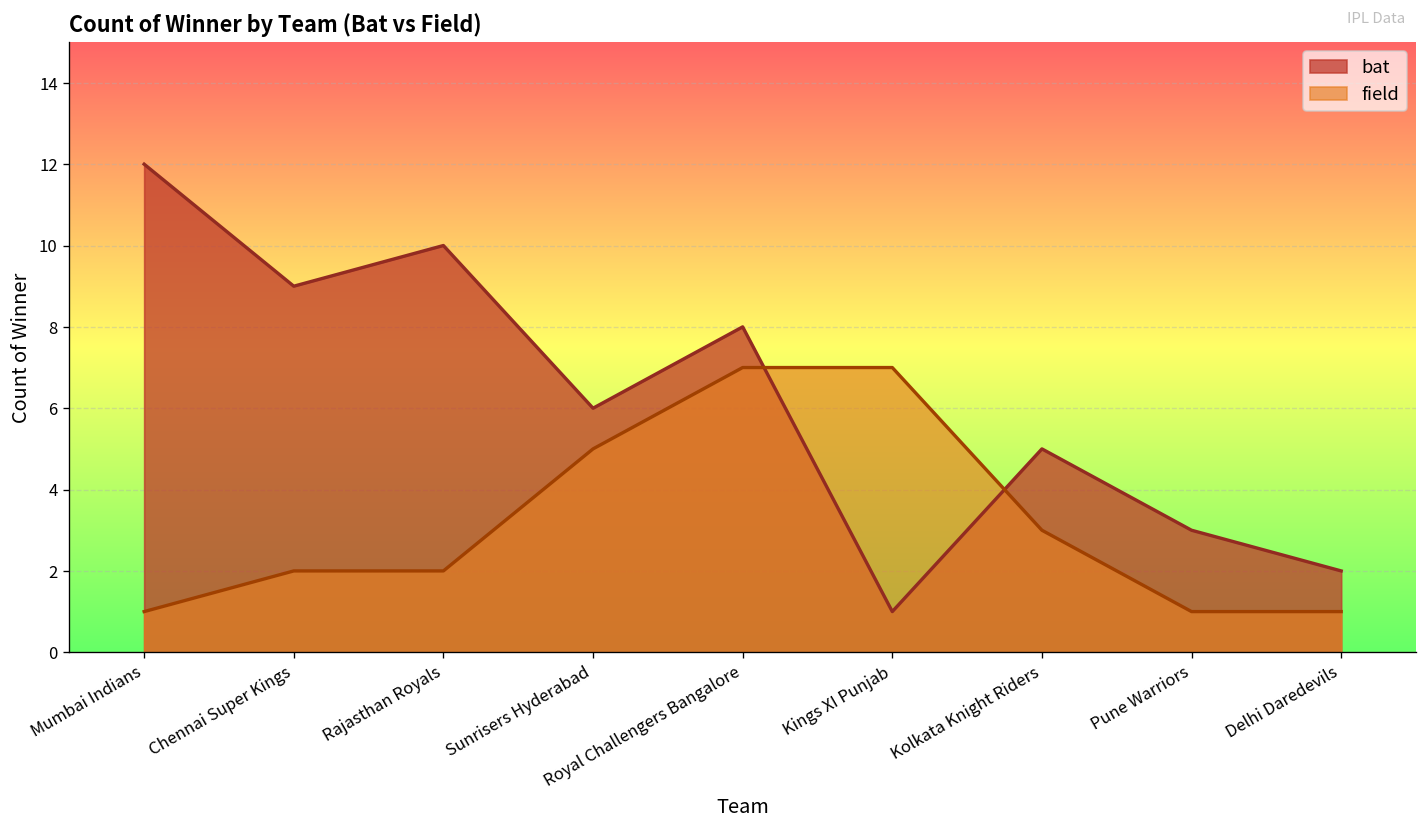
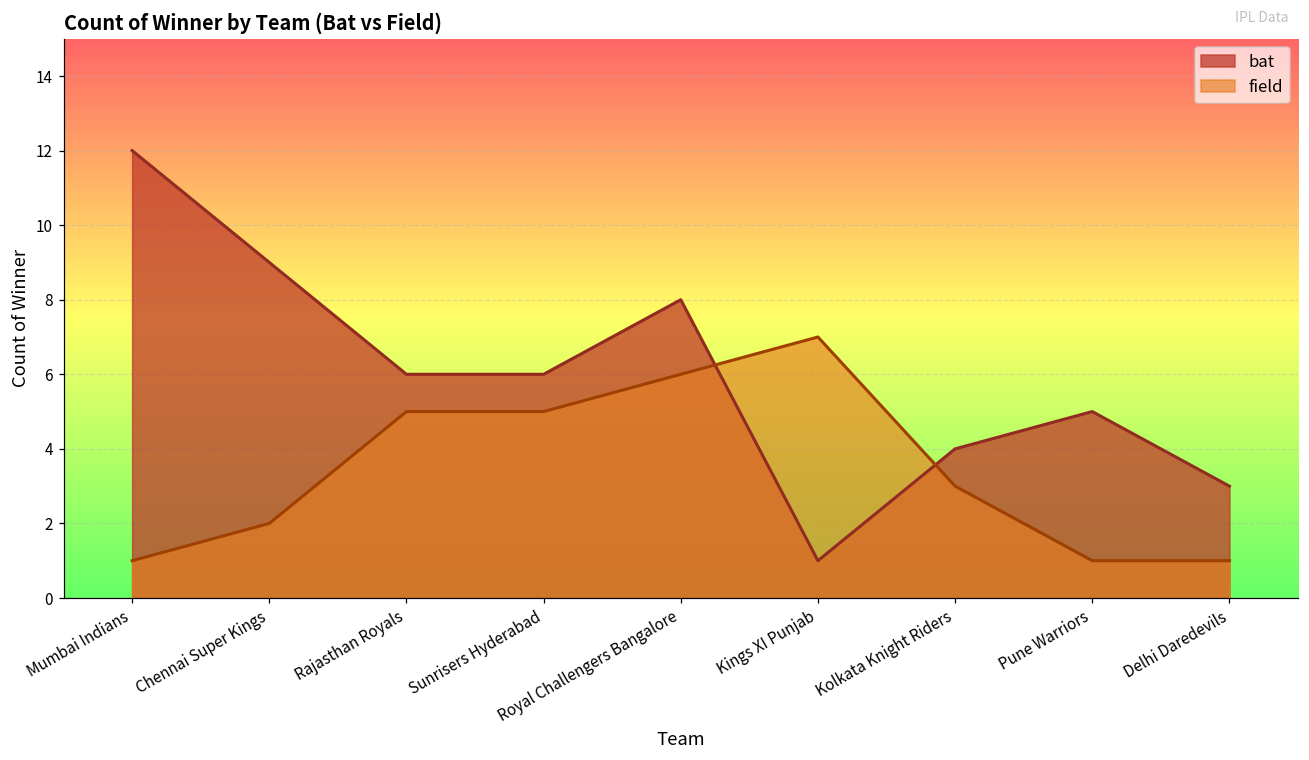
bat, Rajasthan Royals: 10 -> 6
field, Rajasthan Royals: 2 -> 5
field, Royal Challengers Bangalore: 7 -> 6
bat, Kolkata Knight Riders: 5 -> 4
bat, Pune Warriors: 3 -> 5
bat, Delhi Daredevils: 2 -> 3
